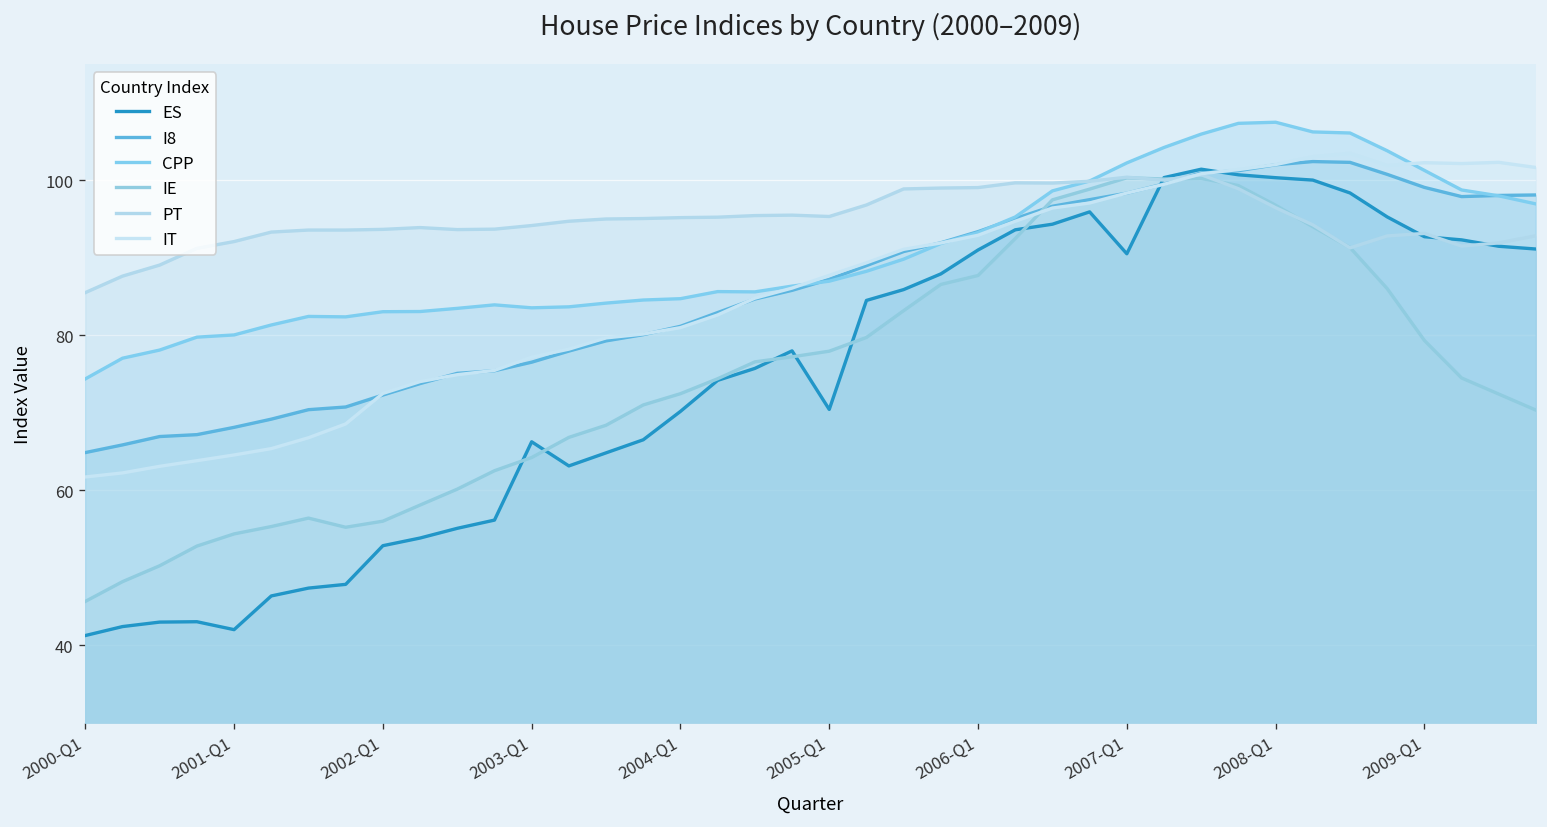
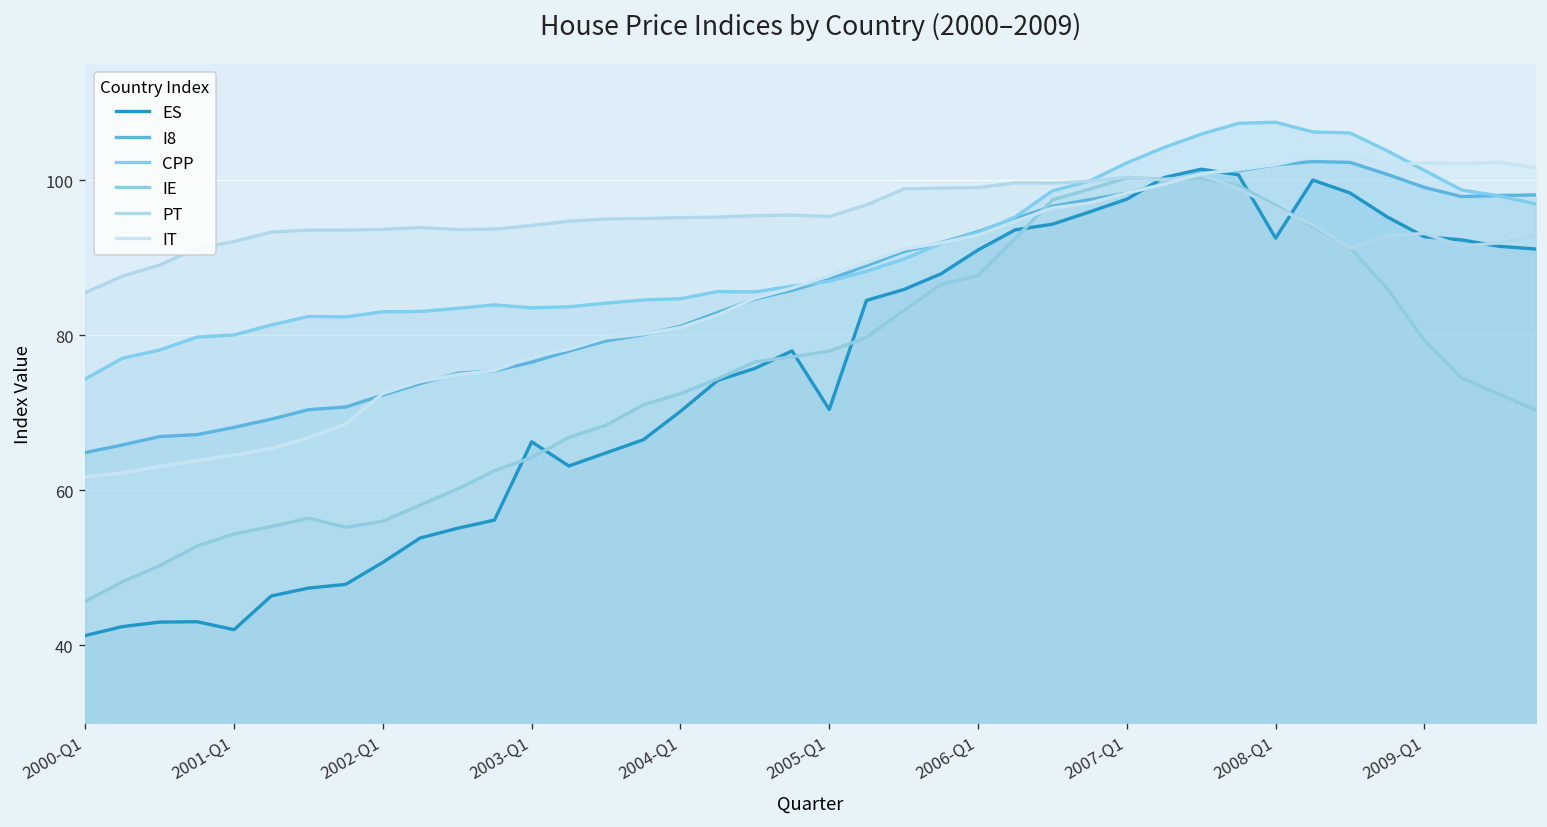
ES, 2002-Q1: 53 -> 51
ES, 2007-Q1: 91 -> 98
ES, 2008-Q1: 100 -> 93
